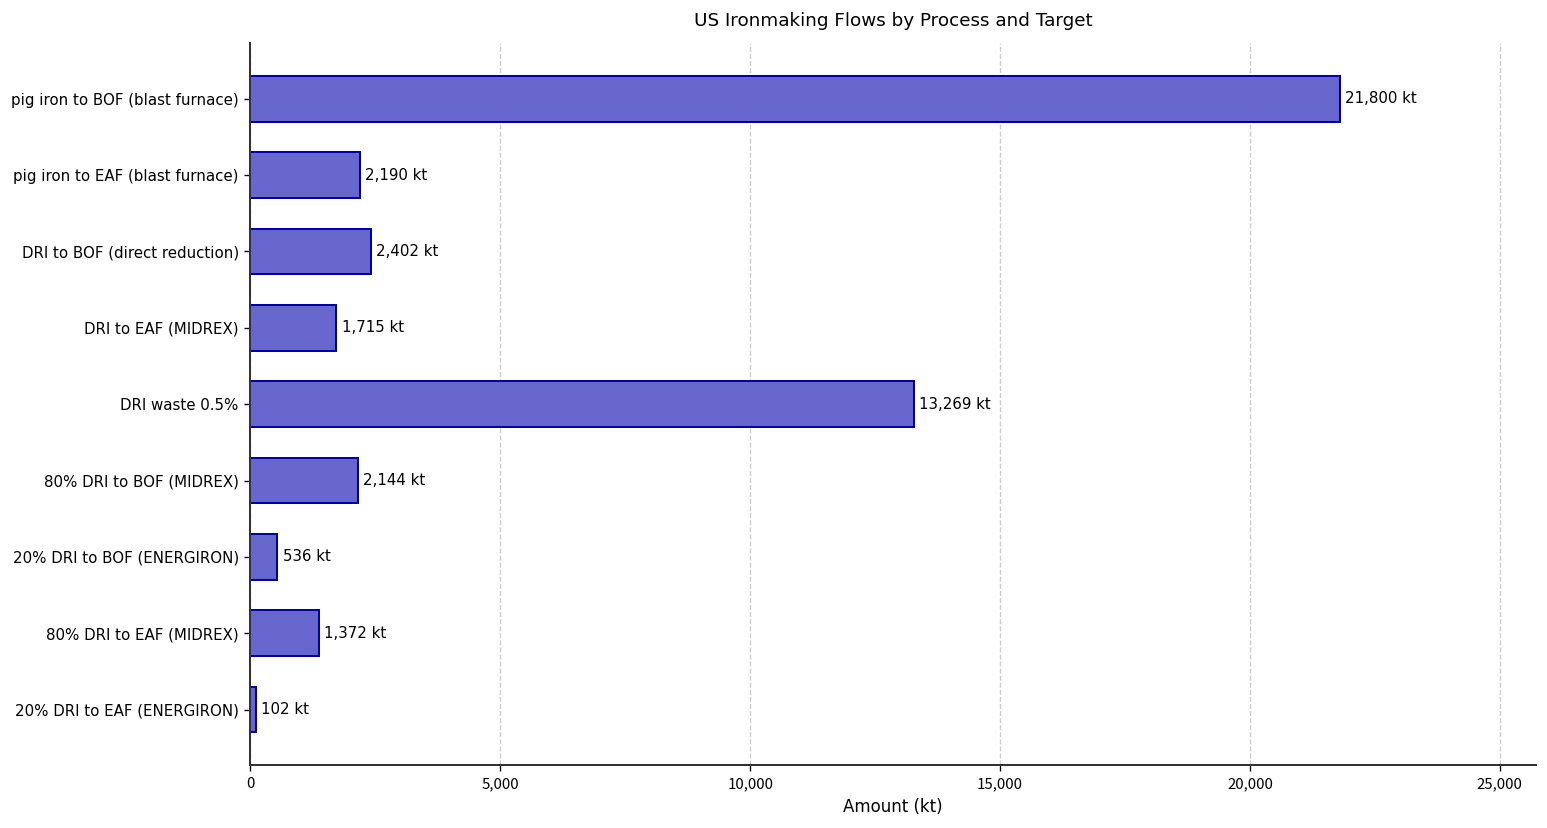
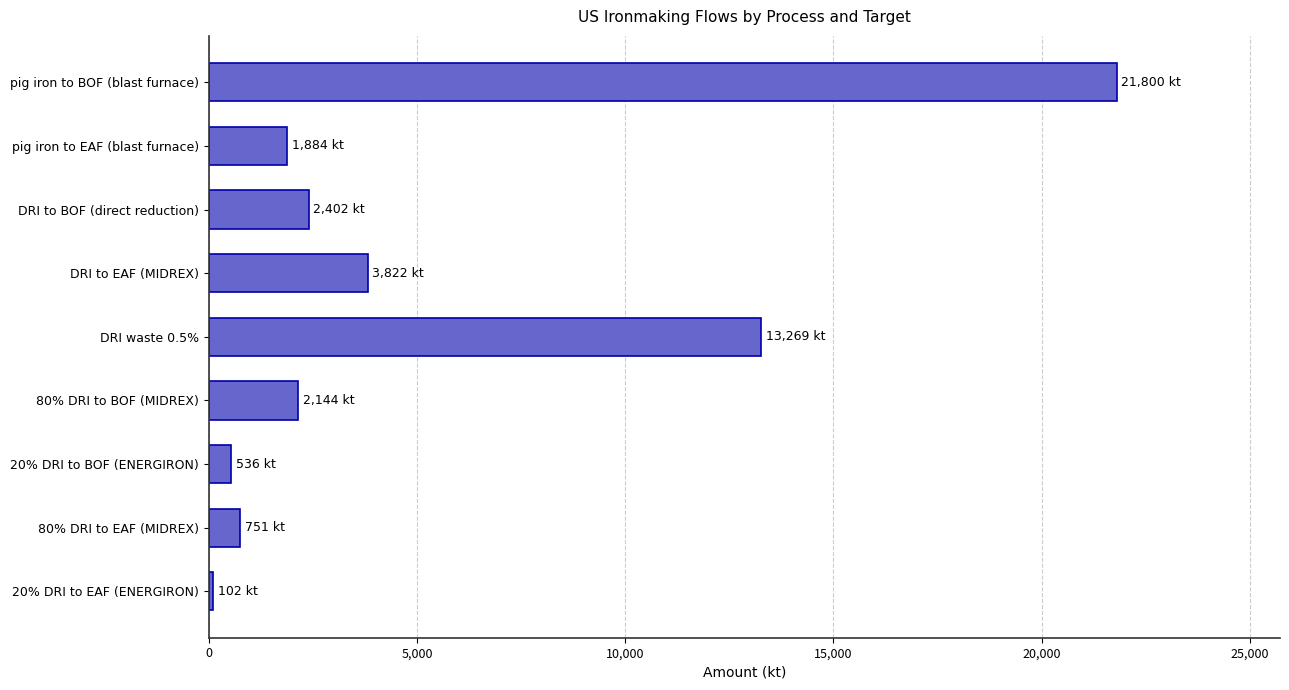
pig iron to EAF (blast furnace): 2,190 -> 1,884
DRI to EAF (MIDREX): 1,715 -> 3,822
80% DRI to EAF (MIDREX): 1,372 -> 751
